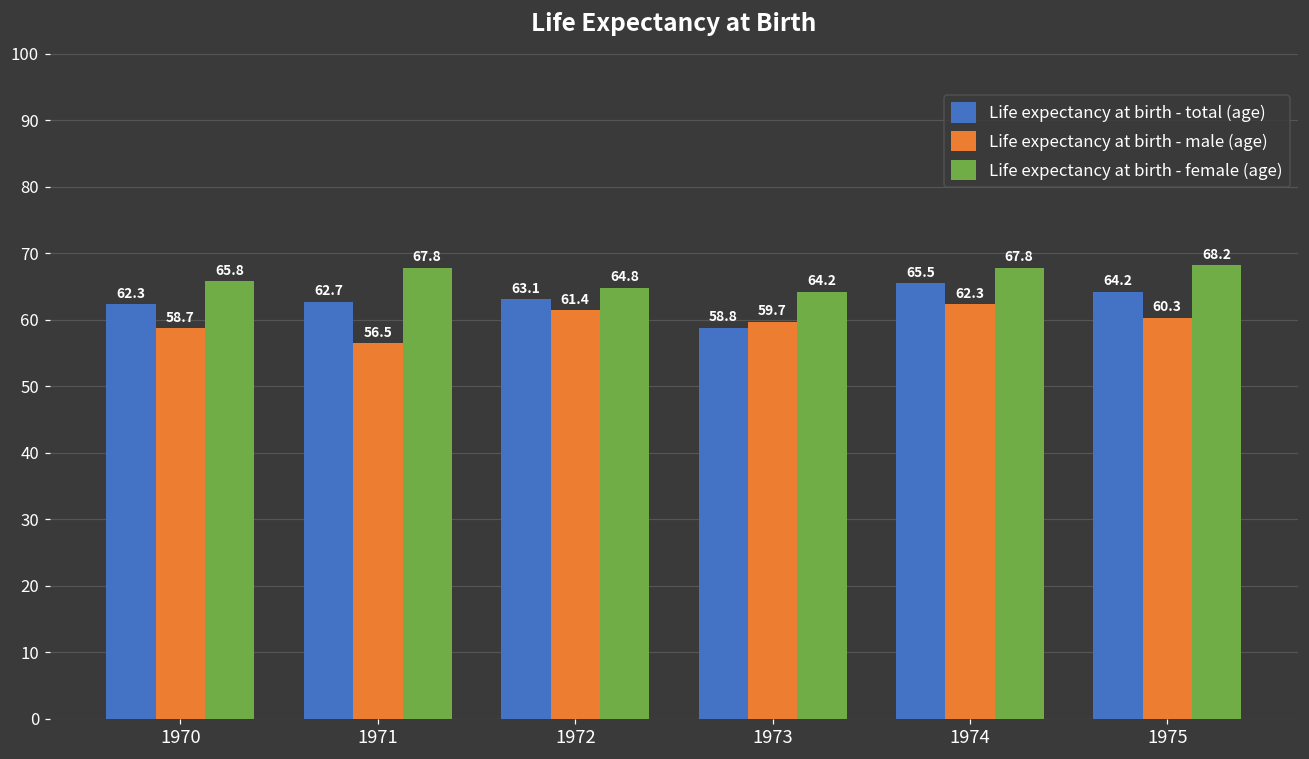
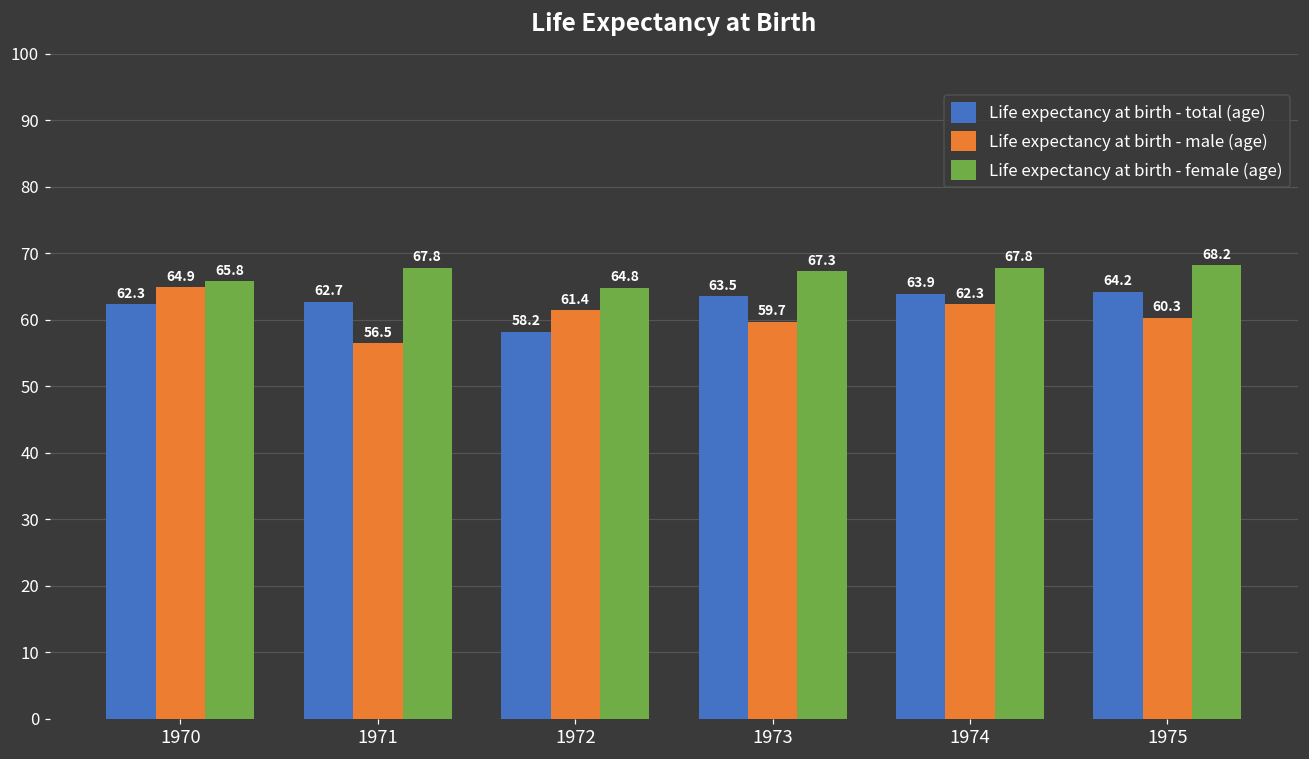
Life expectancy at birth - male (age), 1970: 58.7 -> 64.9
Life expectancy at birth - total (age), 1972: 63.1 -> 58.2
Life expectancy at birth - total (age), 1973: 58.8 -> 63.5
Life expectancy at birth - female (age), 1973: 64.2 -> 67.3
Life expectancy at birth - total (age), 1974: 65.5 -> 63.9
